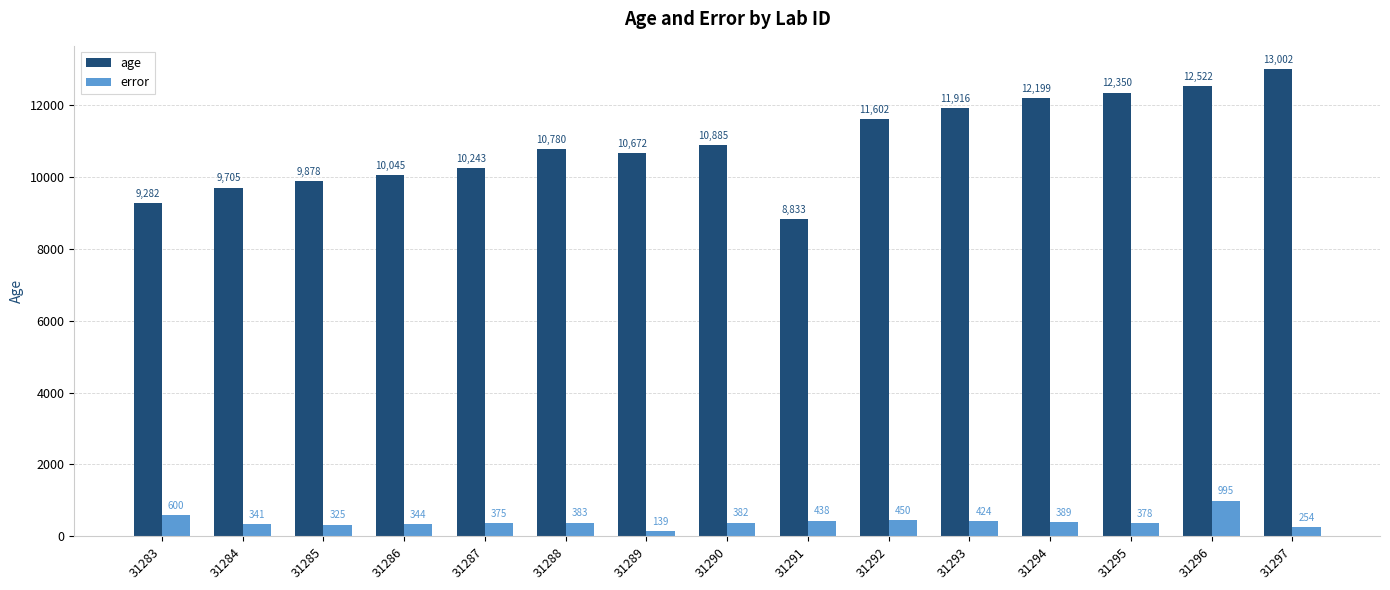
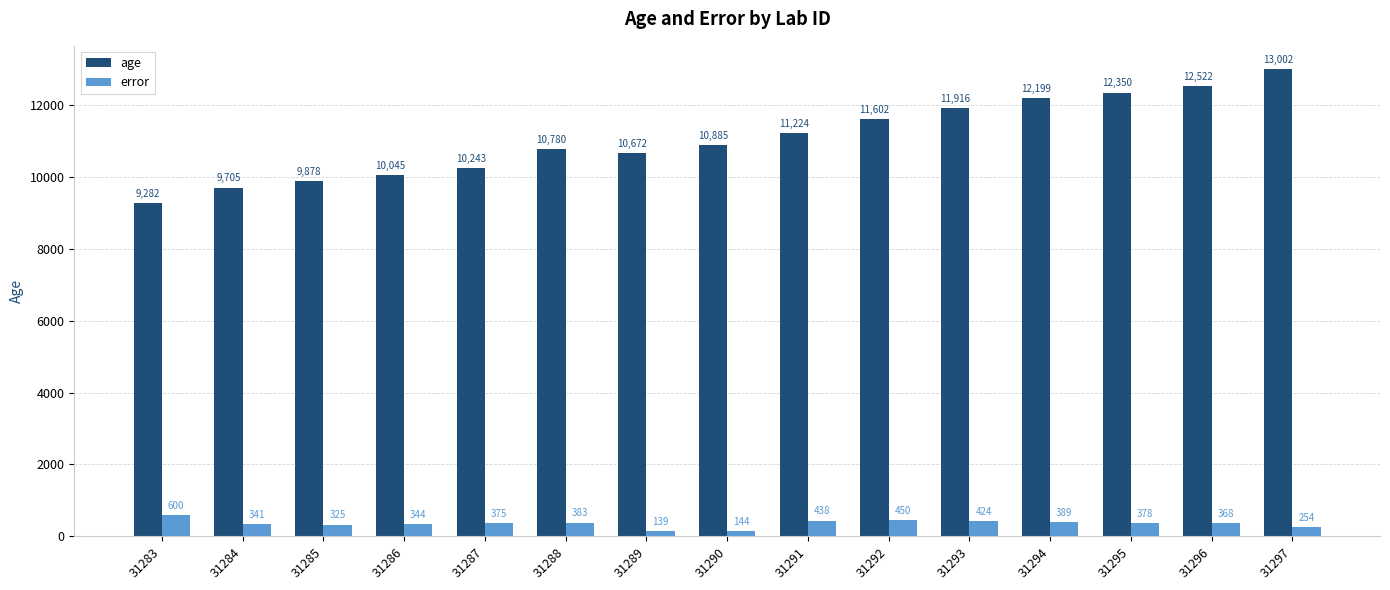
error, 31290: 382 -> 144
age, 31291: 8,833 -> 11,224
error, 31296: 995 -> 368
